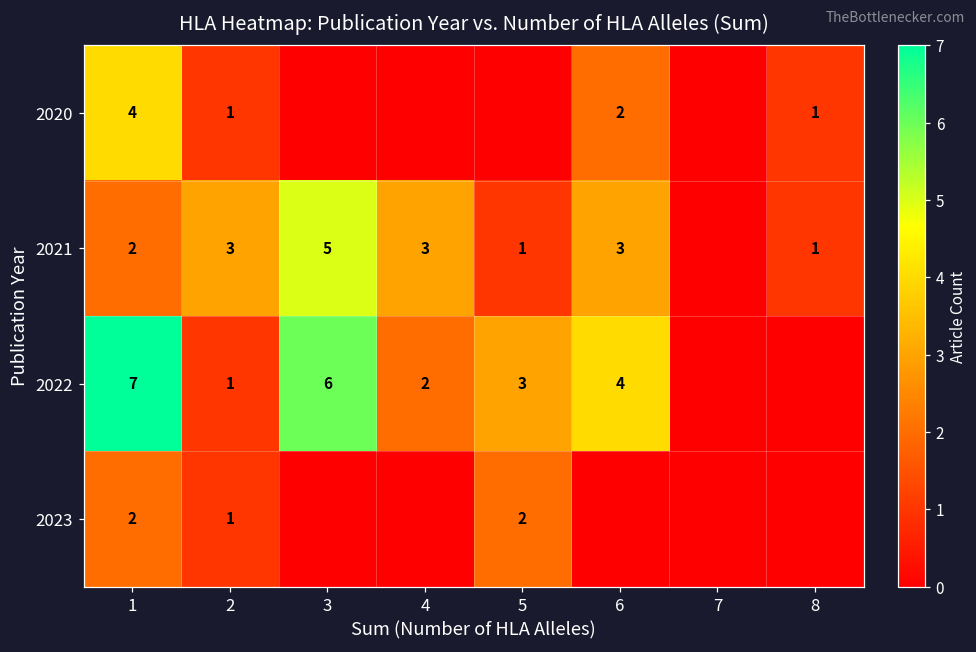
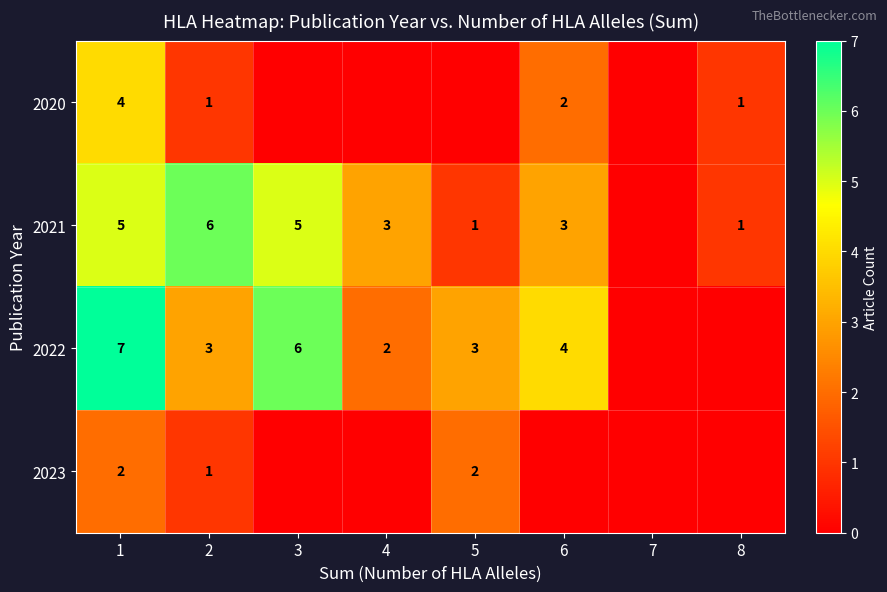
2021, 1: 2 -> 5
2021, 2: 3 -> 6
2022, 2: 1 -> 3
